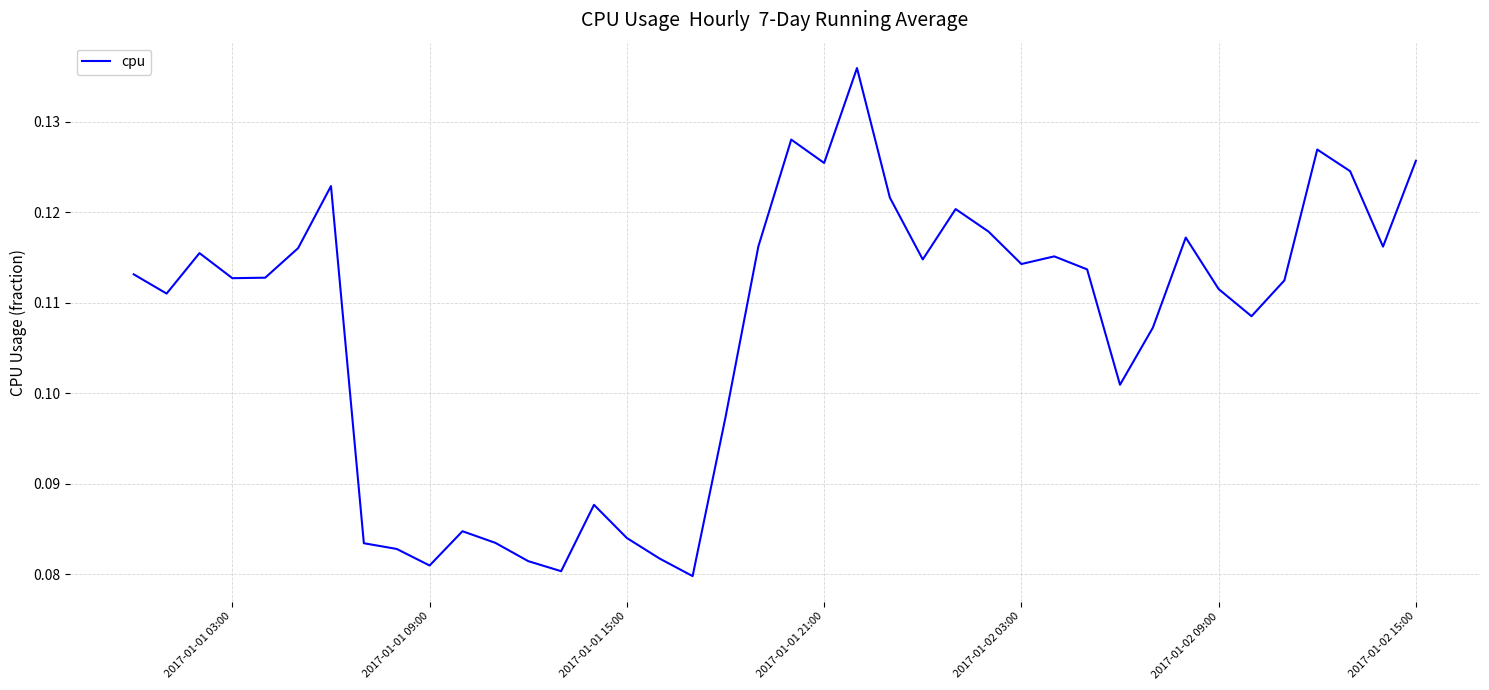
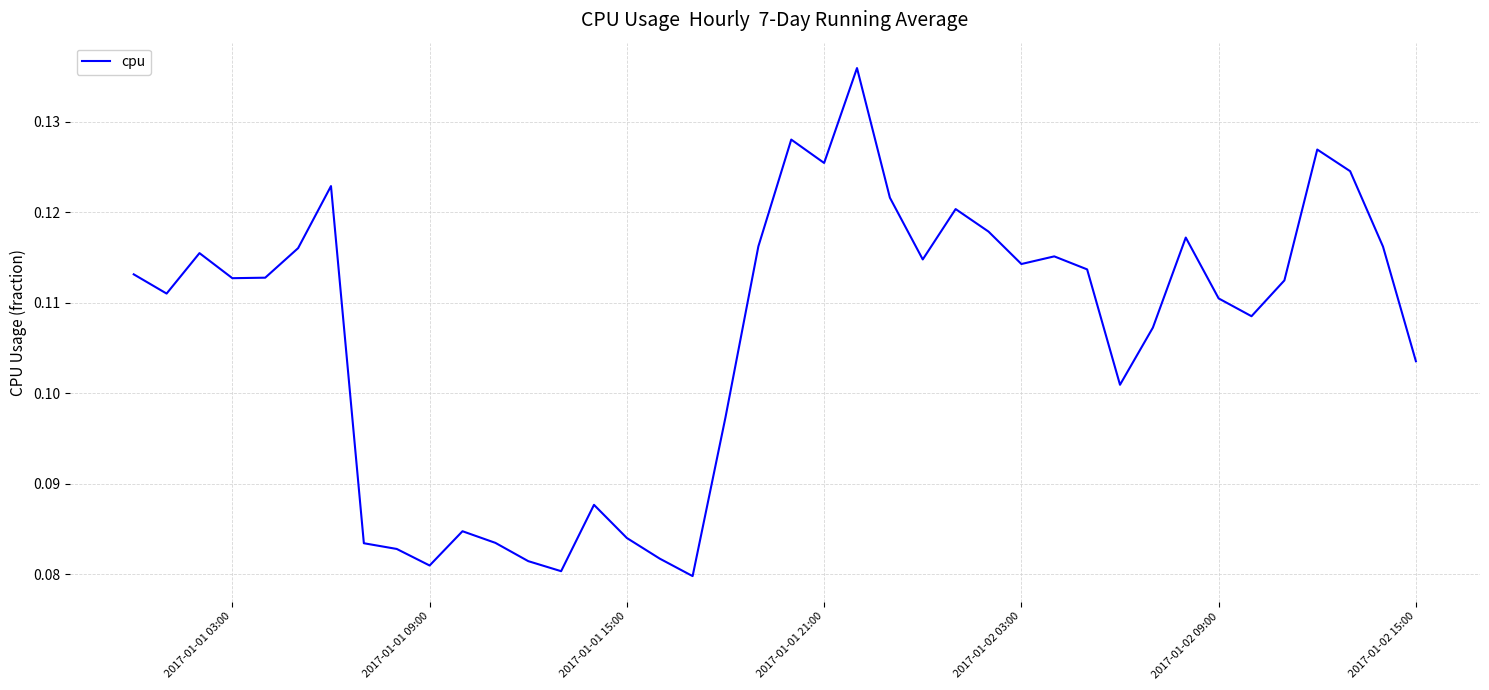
2017-01-02 09:00: 0.112 -> 0.110
2017-01-02 15:00: 0.126 -> 0.104
